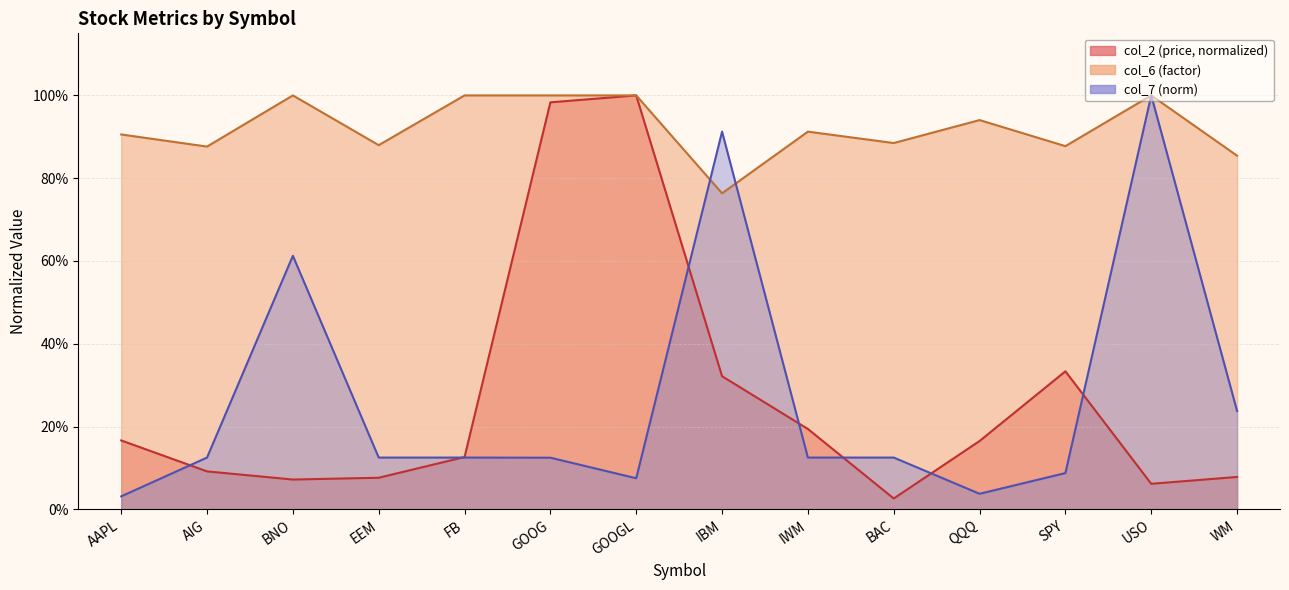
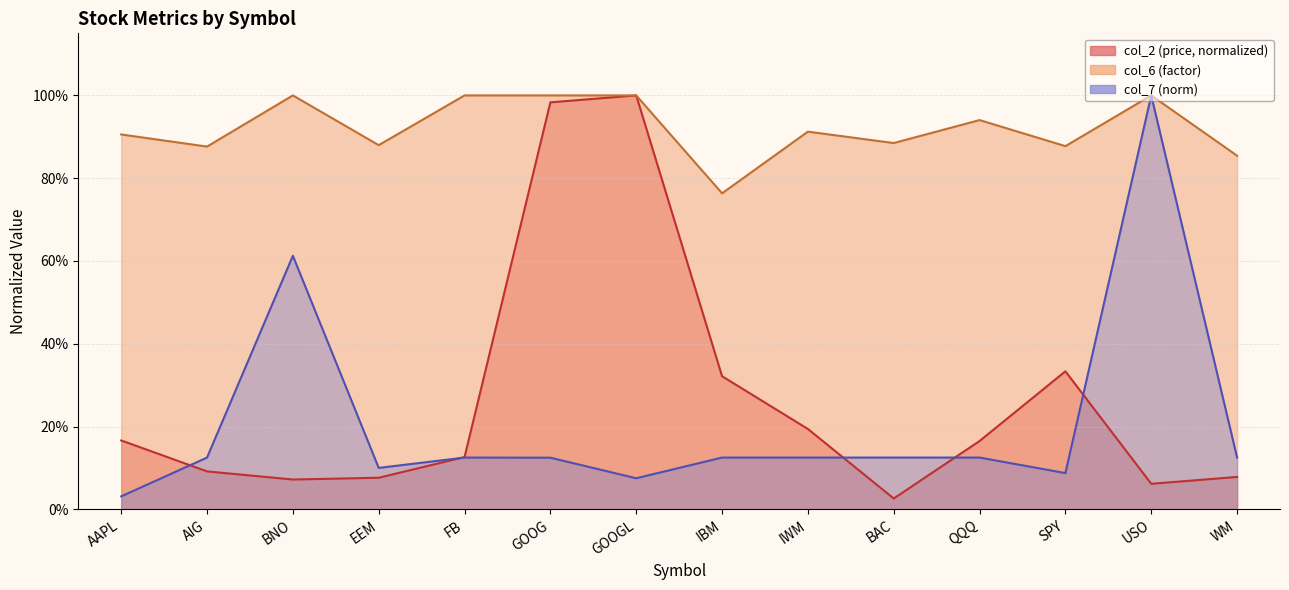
col_7 (norm), EEM: 13% -> 10%
col_7 (norm), IBM: 91% -> 13%
col_7 (norm), QQQ: 4% -> 13%
col_7 (norm), WM: 24% -> 13%
